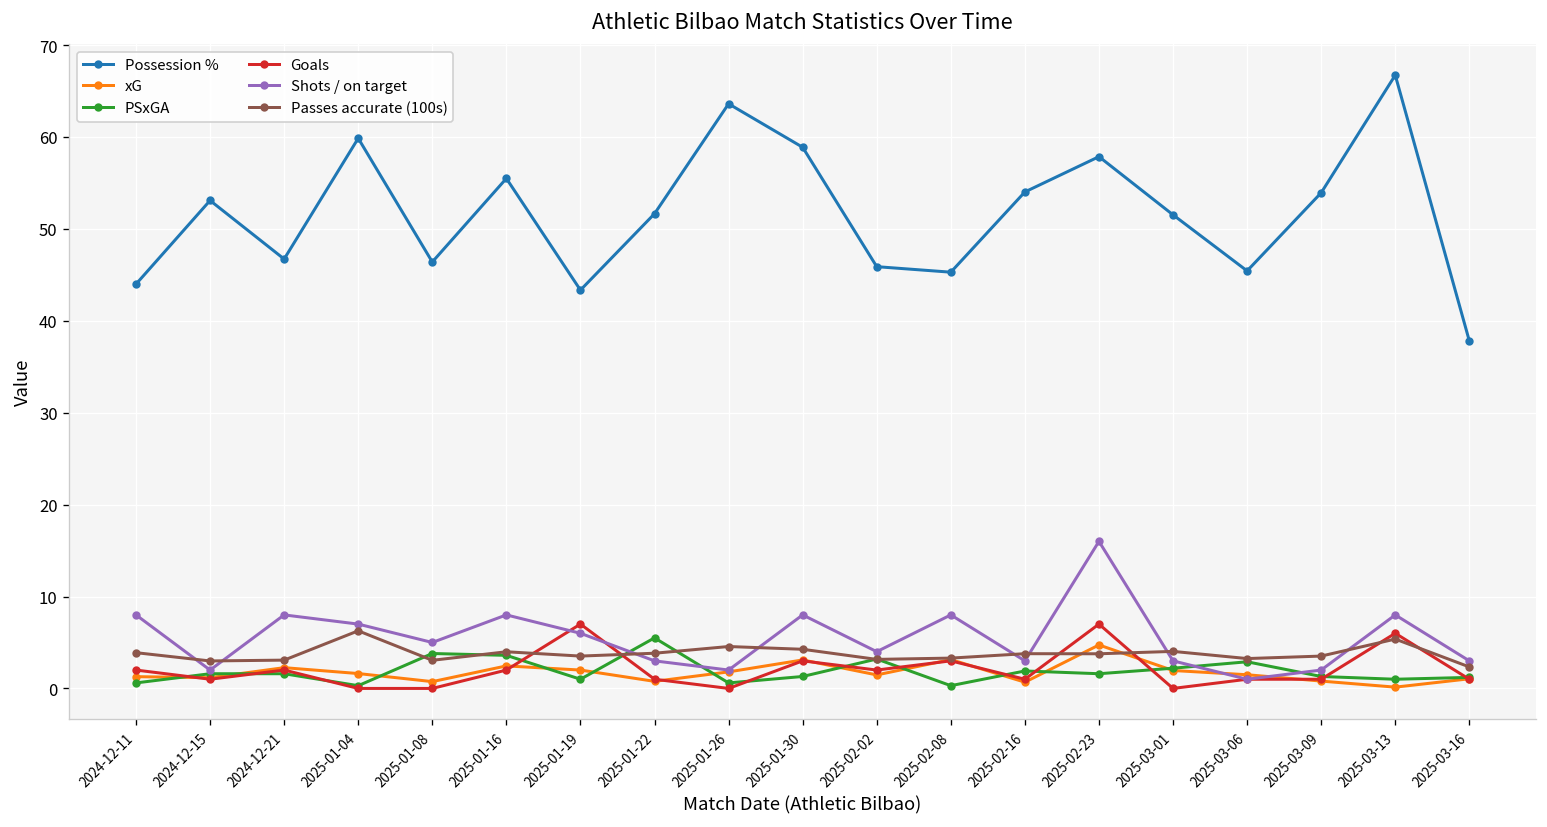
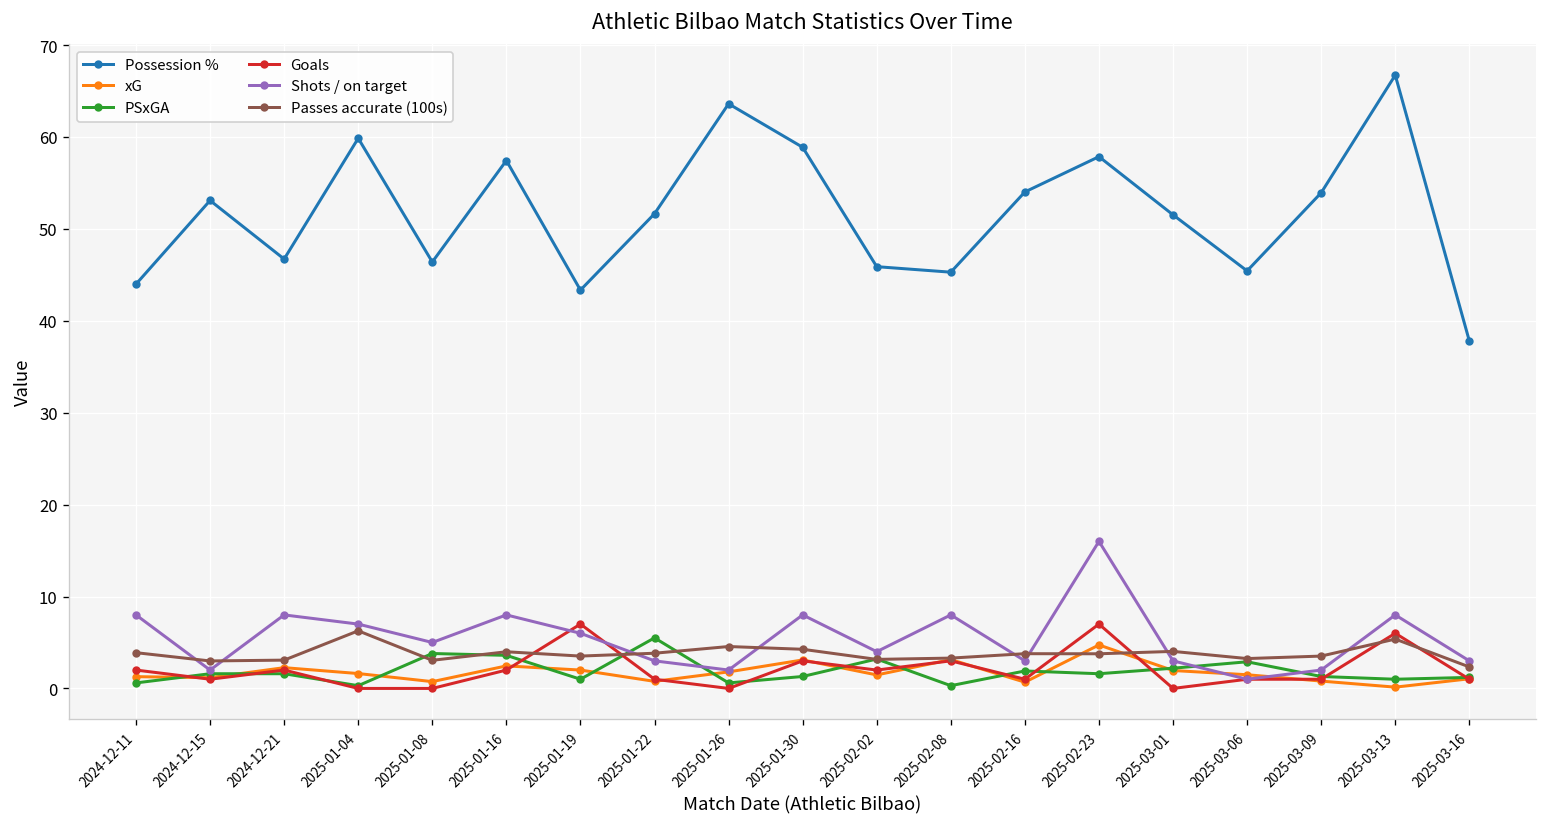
Possession %, 2025-01-16: 55 -> 57
